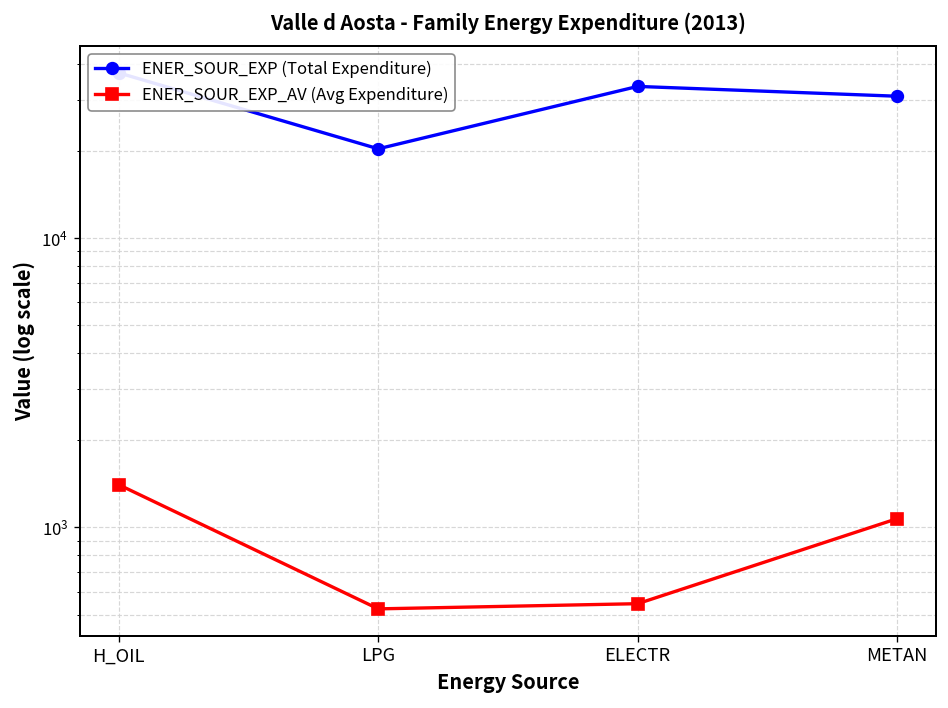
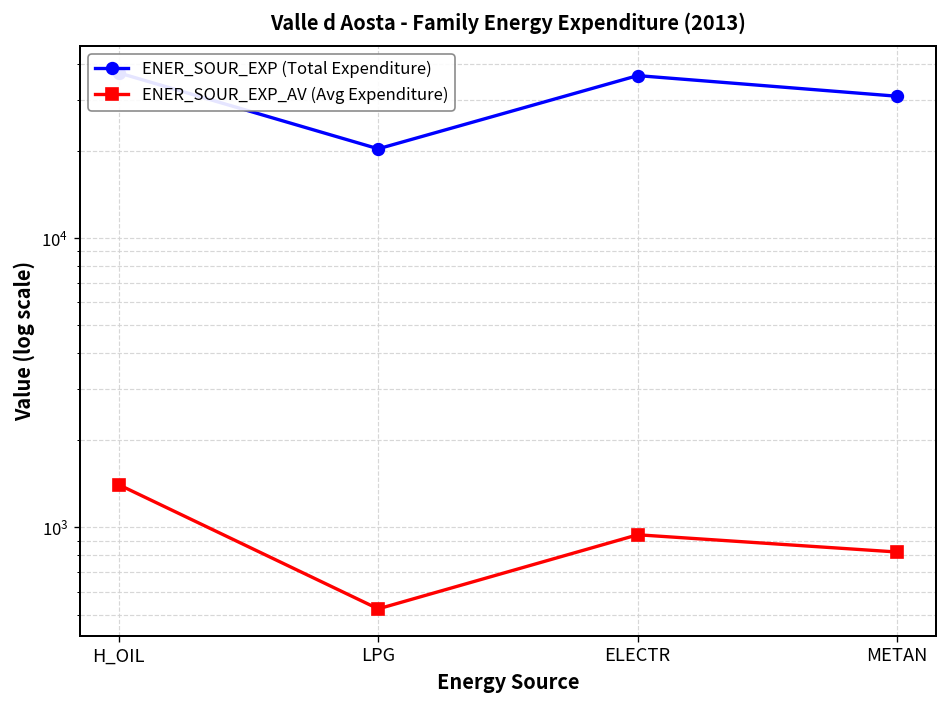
ENER_SOUR_EXP (Total Expenditure), ELECTR: 33000 -> 36000
ENER_SOUR_EXP_AV (Avg Expenditure), ELECTR: 550 -> 940
ENER_SOUR_EXP_AV (Avg Expenditure), METAN: 1100 -> 820
